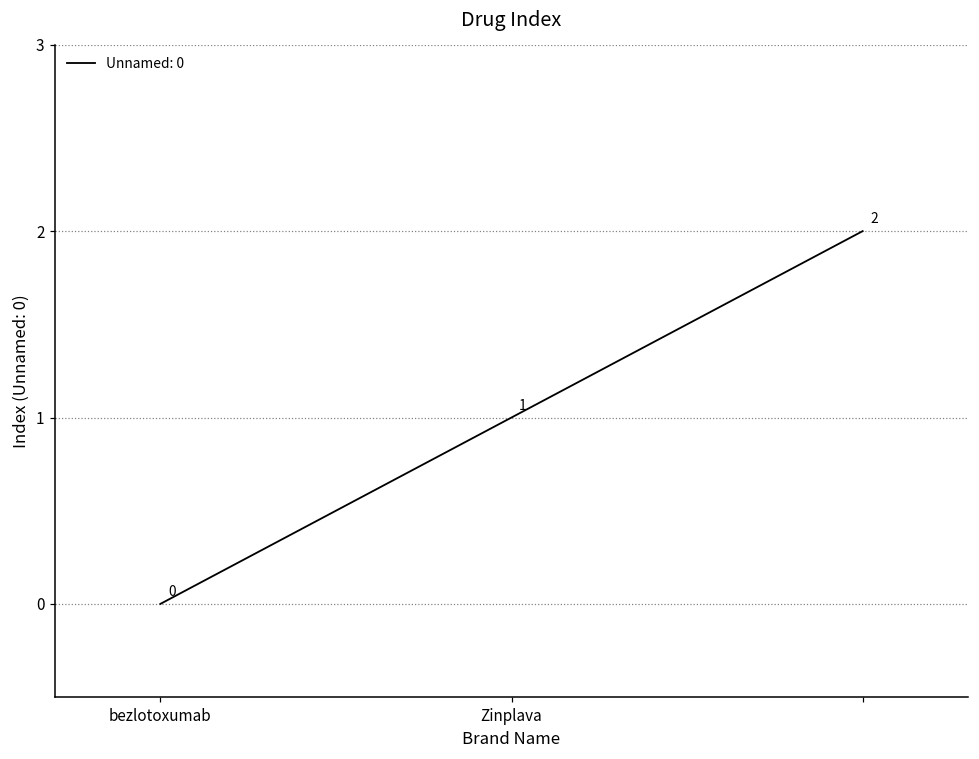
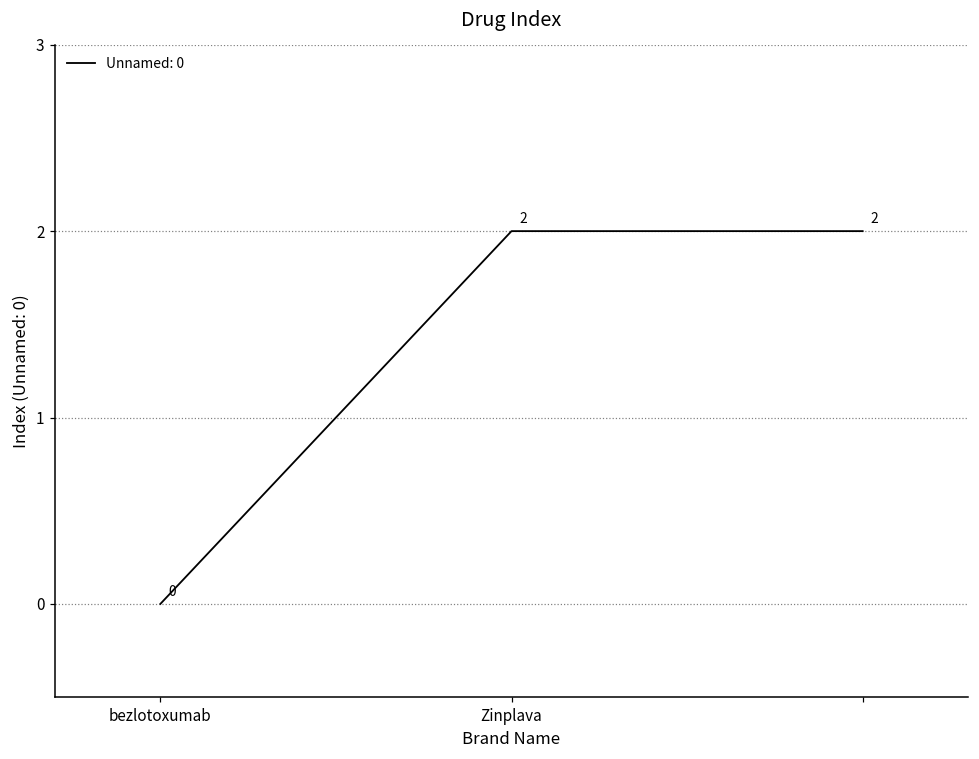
Zinplava: 1 -> 2
